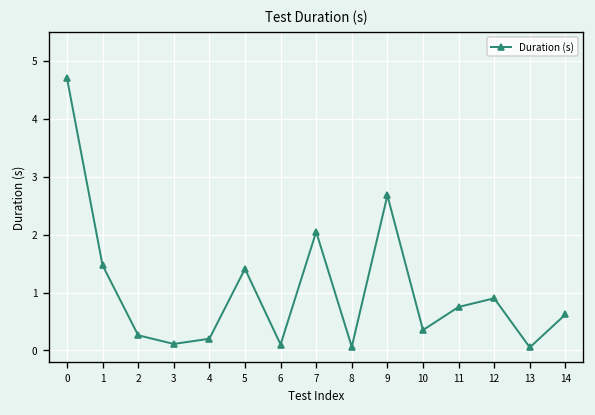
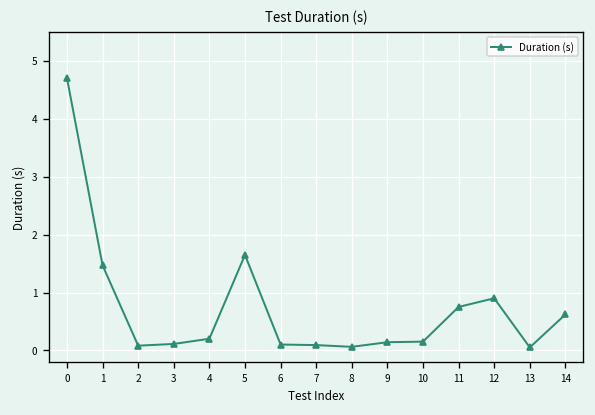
2: 0.3 -> 0.1
5: 1.4 -> 1.7
7: 2.1 -> 0.1
9: 2.7 -> 0.1
10: 0.4 -> 0.2
